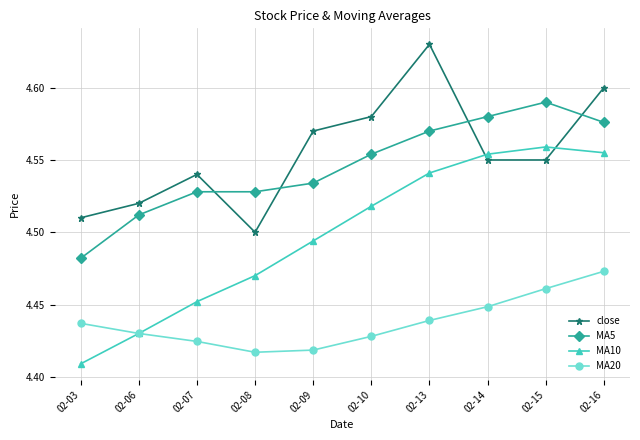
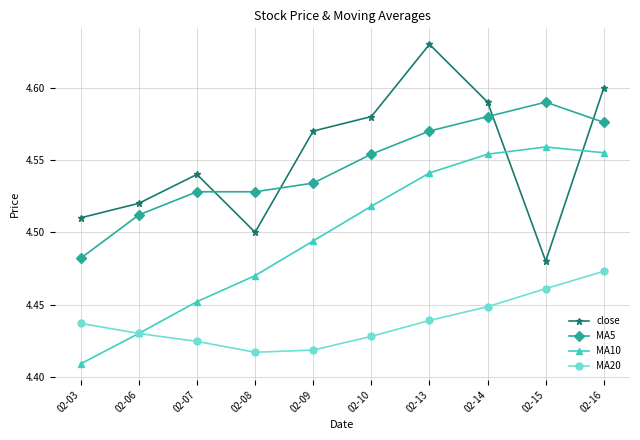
close, 02-14: 4.55 -> 4.59
close, 02-15: 4.55 -> 4.48
